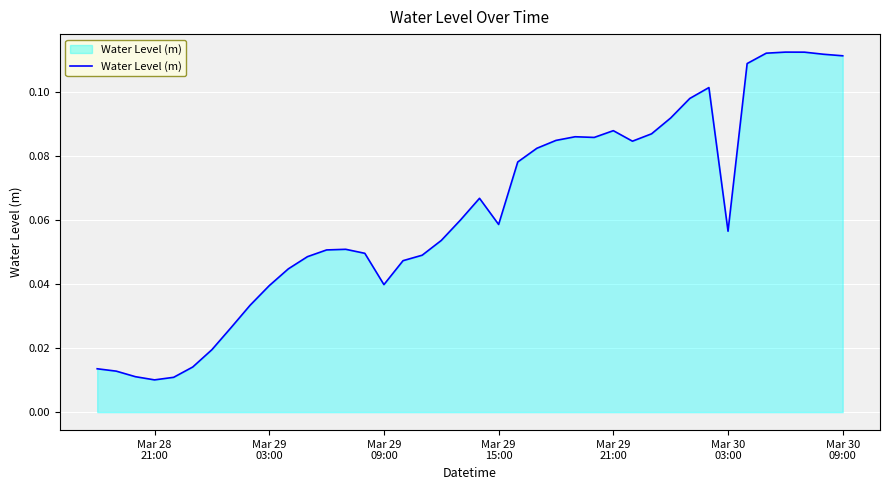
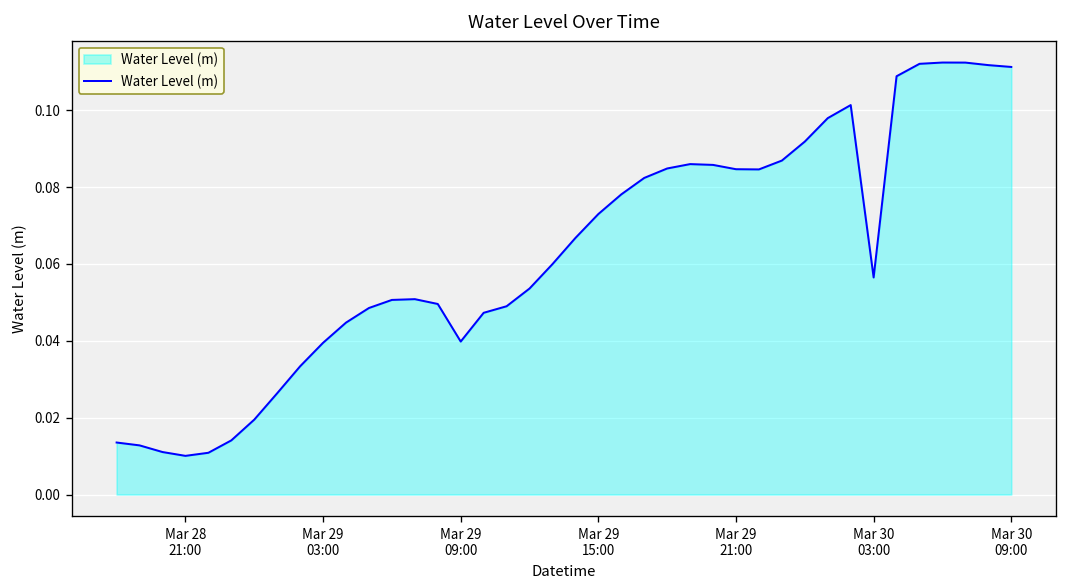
Mar 29 15:00: 0.059 -> 0.073
Mar 29 21:00: 0.088 -> 0.085
